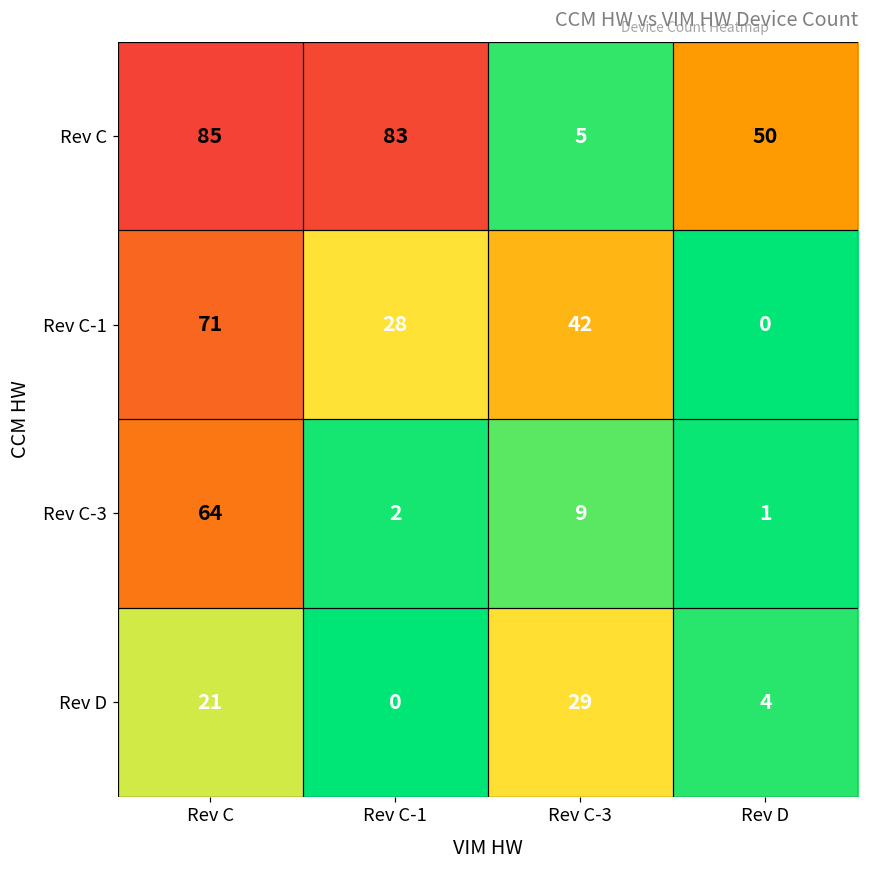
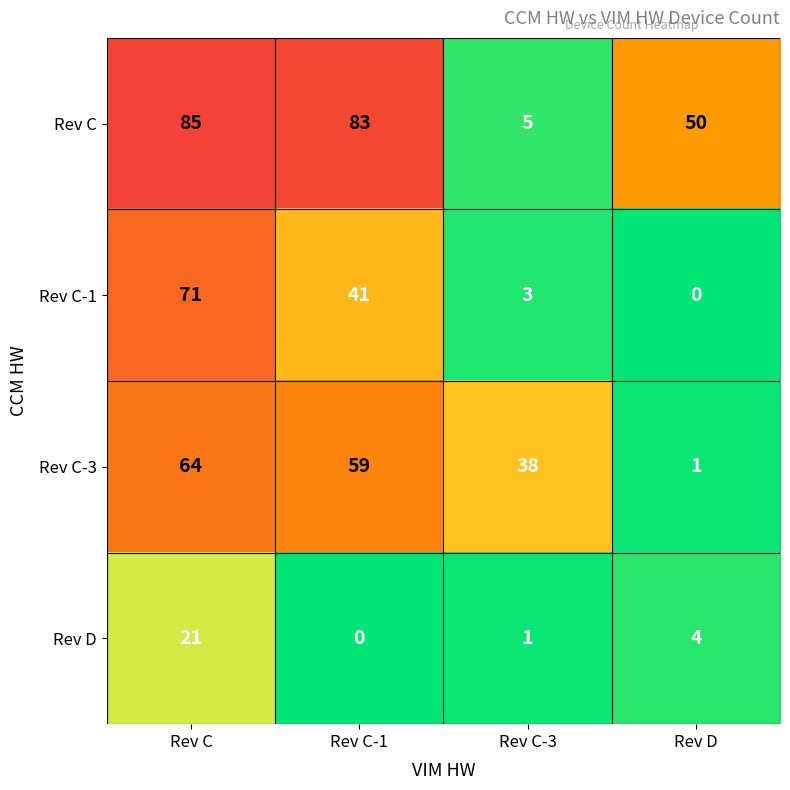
Rev C-1, Rev C-1: 28 -> 41
Rev C-1, Rev C-3: 42 -> 3
Rev C-3, Rev C-1: 2 -> 59
Rev C-3, Rev C-3: 9 -> 38
Rev D, Rev C-3: 29 -> 1
